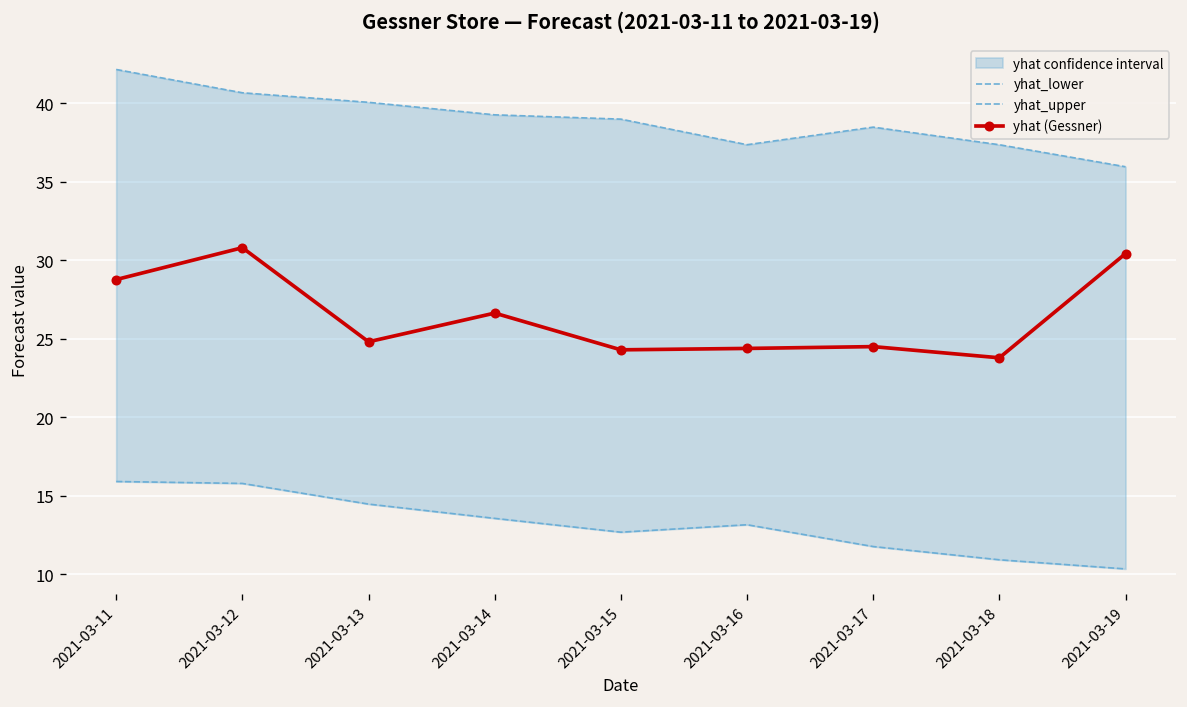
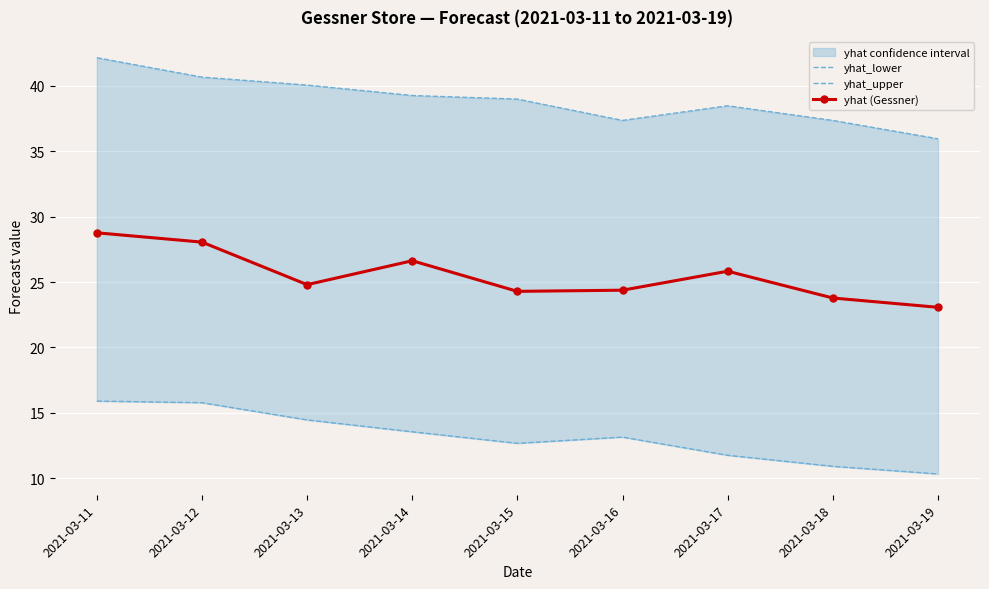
yhat (Gessner), 2021-03-12: 30.8 -> 28.1
yhat (Gessner), 2021-03-17: 24.5 -> 25.8
yhat (Gessner), 2021-03-19: 30.4 -> 23.1
